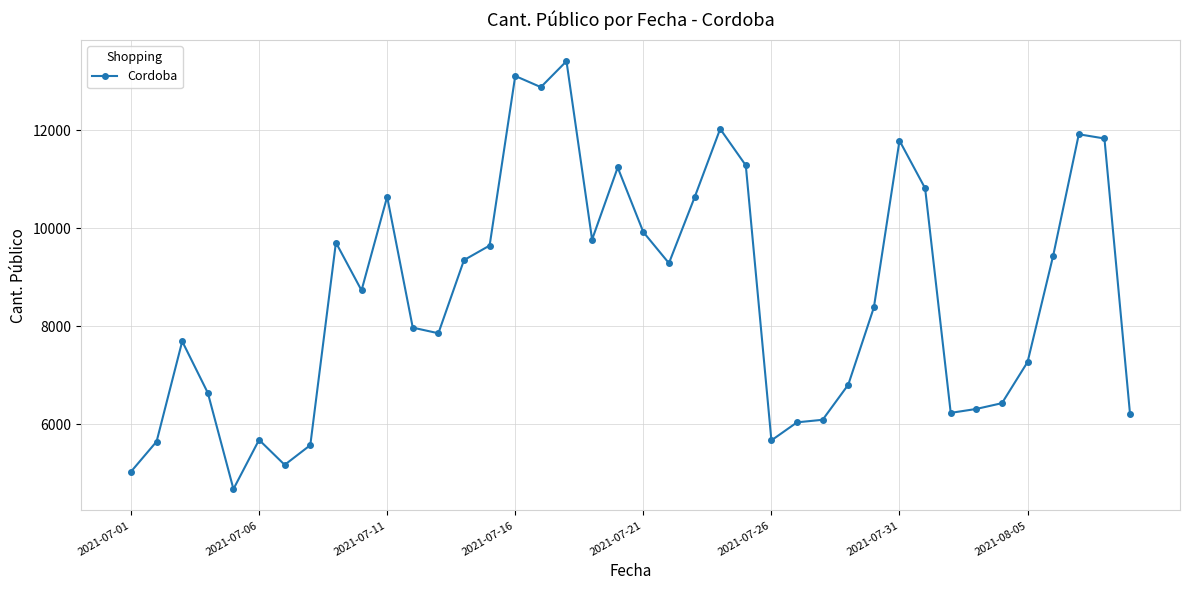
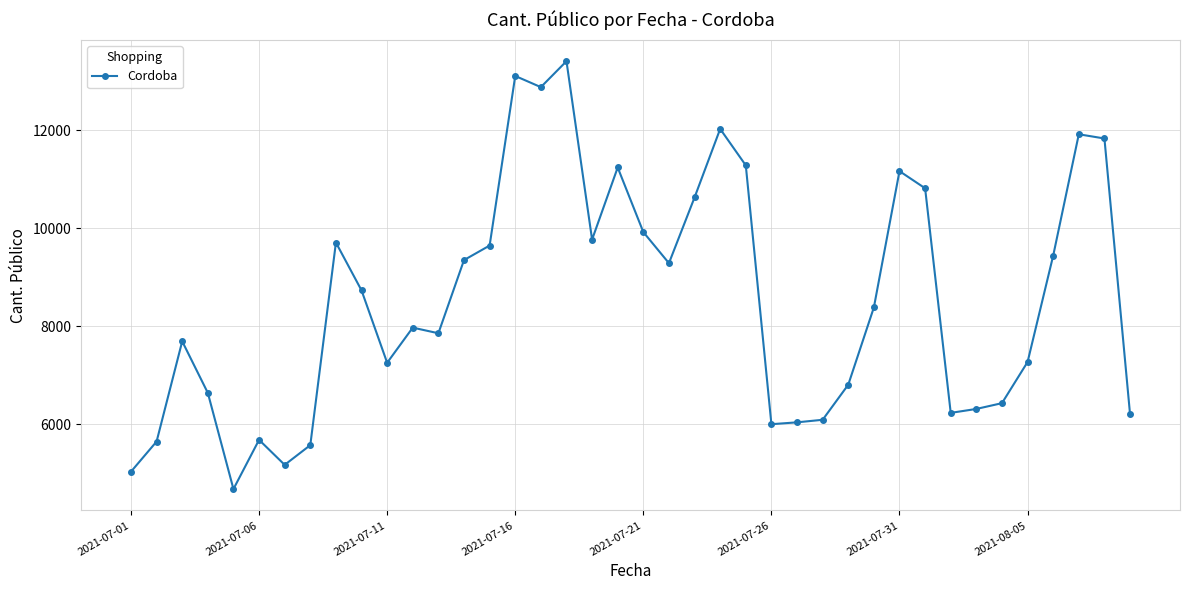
2021-07-11: 10600 -> 7300
2021-07-26: 5700 -> 6000
2021-07-31: 11800 -> 11200
